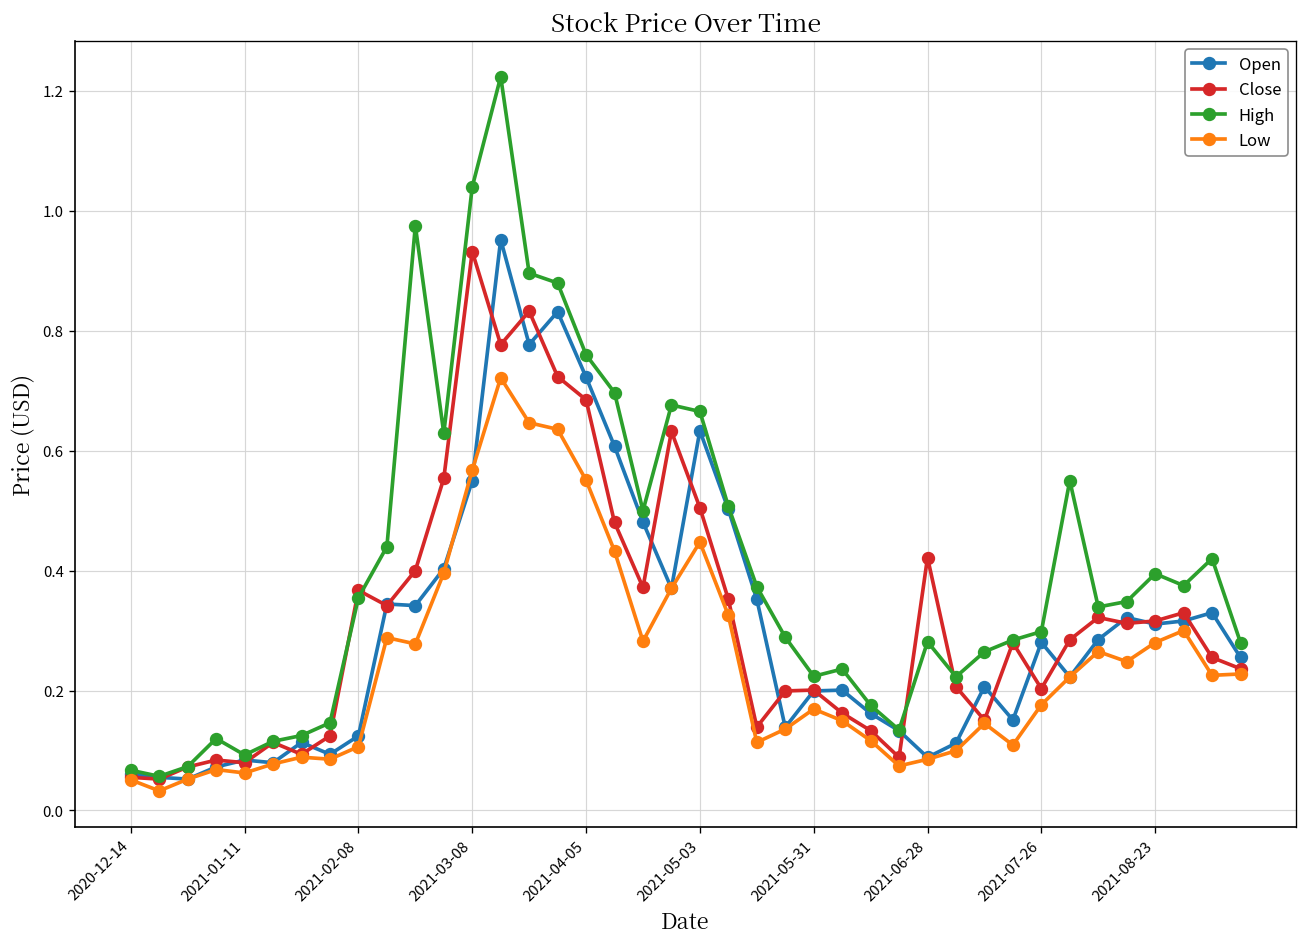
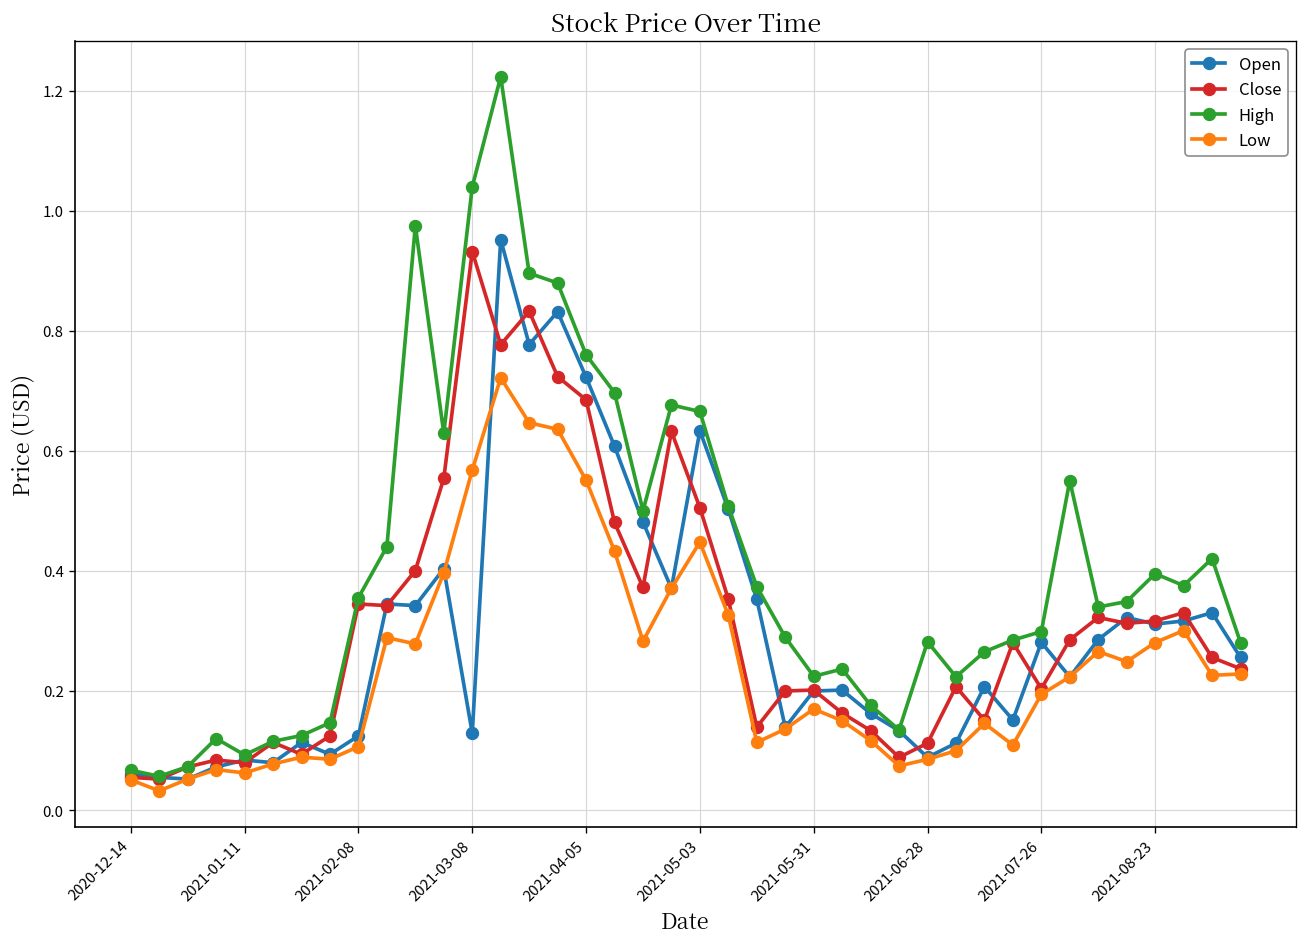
Close, 2021-02-08: 0.37 -> 0.34
Open, 2021-03-08: 0.55 -> 0.13
Close, 2021-06-28: 0.42 -> 0.11
Low, 2021-07-26: 0.18 -> 0.19
